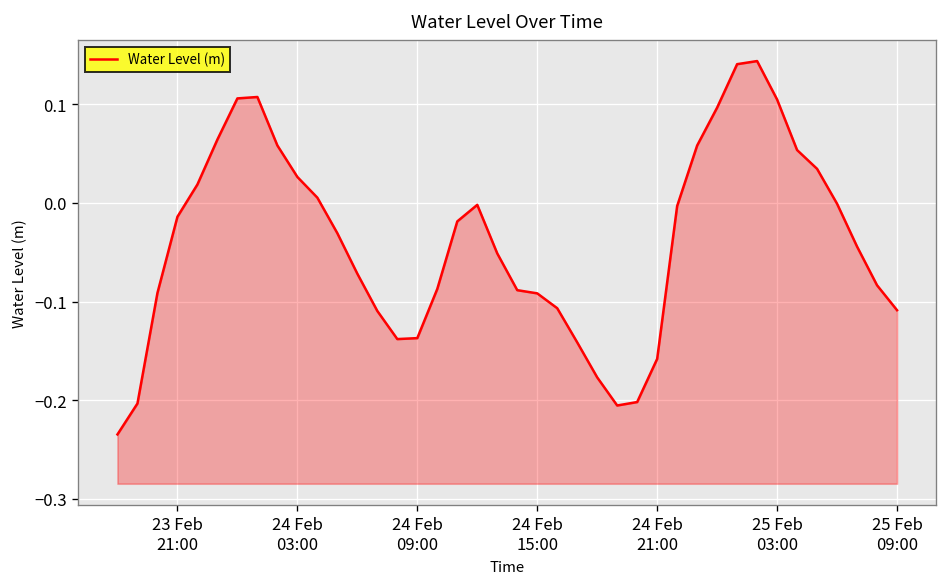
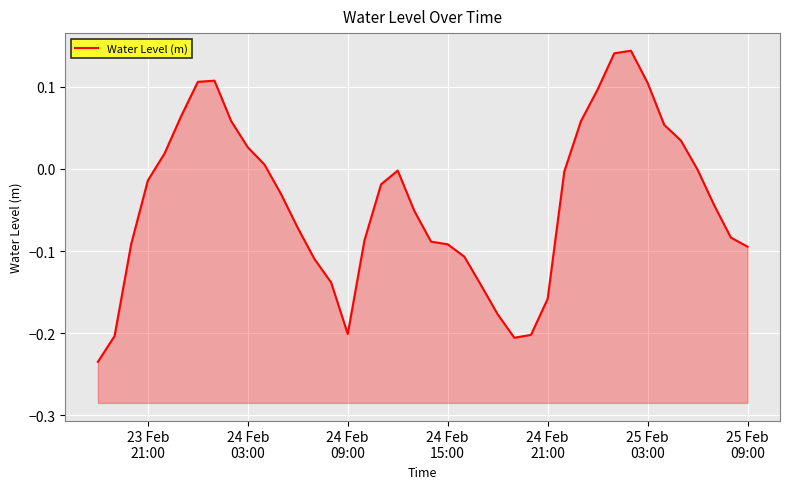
24 Feb 09:00: -0.14 -> -0.20
25 Feb 09:00: -0.11 -> -0.09
